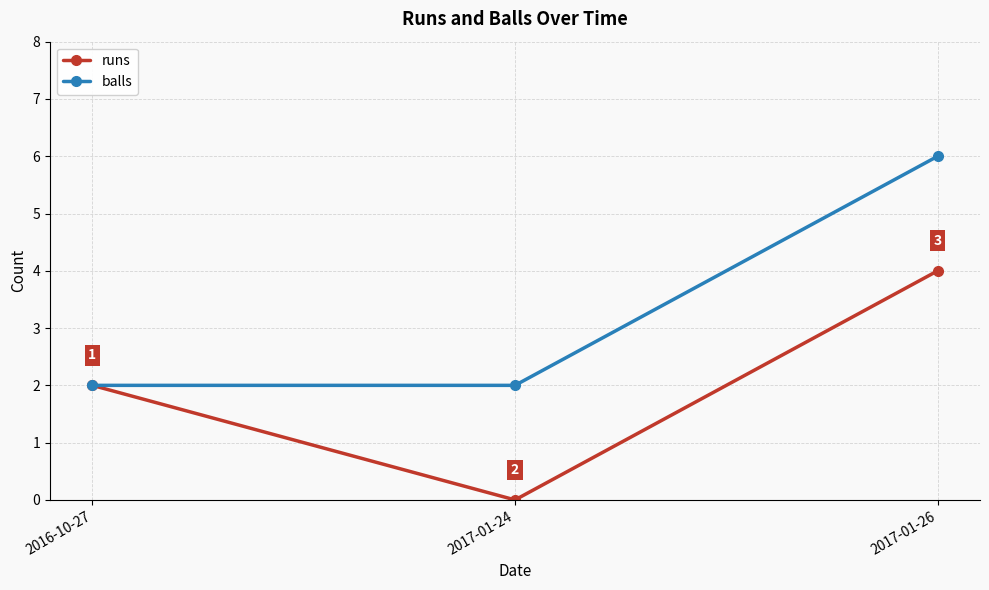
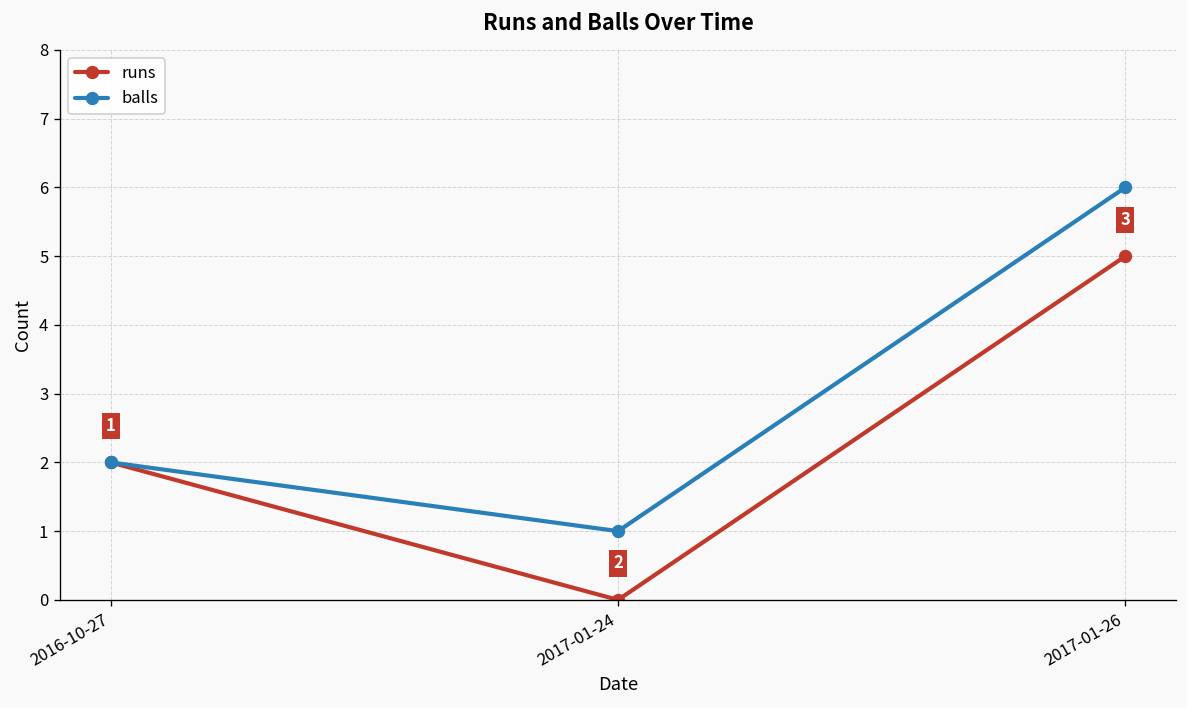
balls, 2017-01-24: 2 -> 1
runs, 2017-01-26: 4 -> 5
